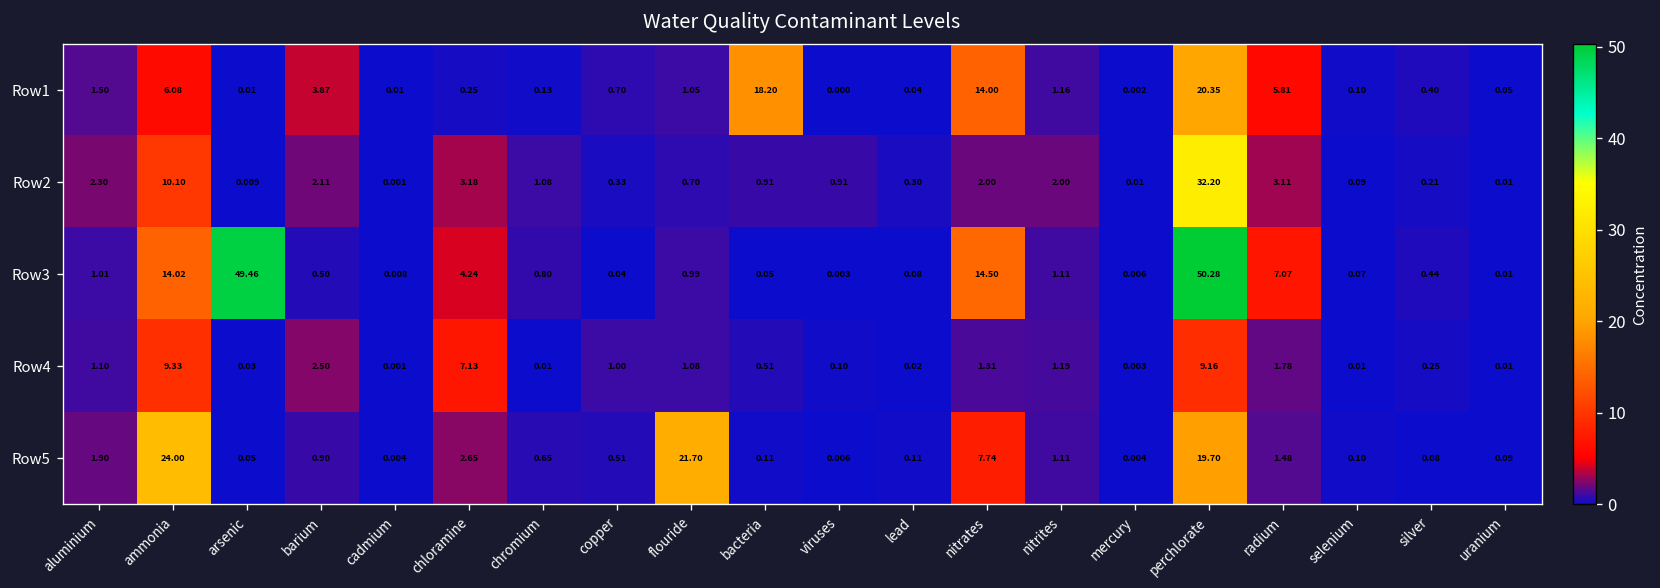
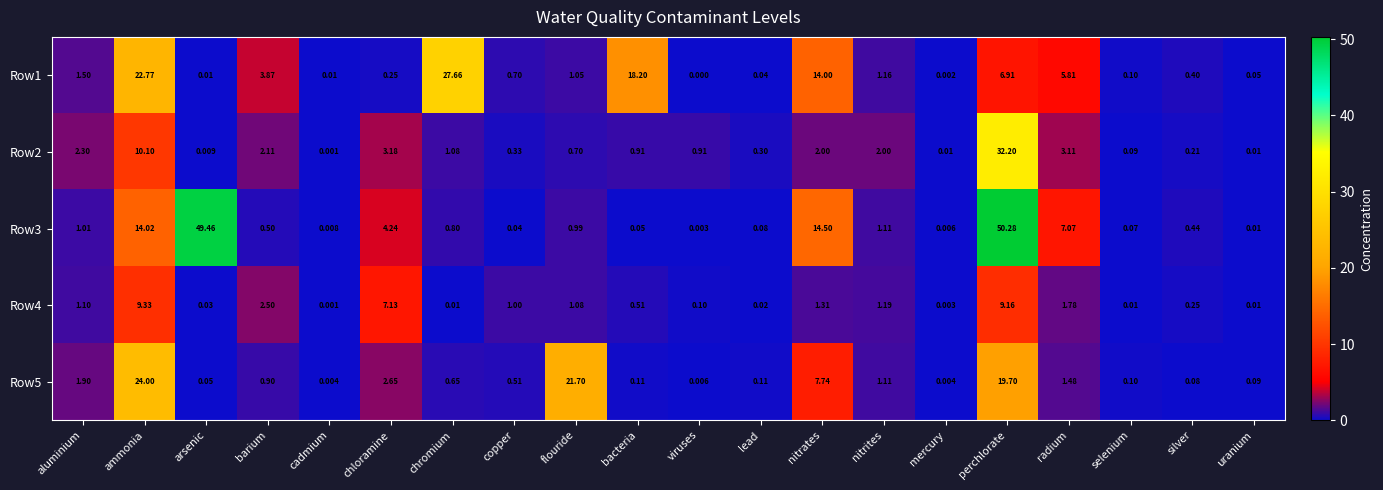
Row1, ammonia: 6.08 -> 22.77
Row1, chromium: 0.13 -> 27.66
Row1, perchlorate: 20.35 -> 6.91
